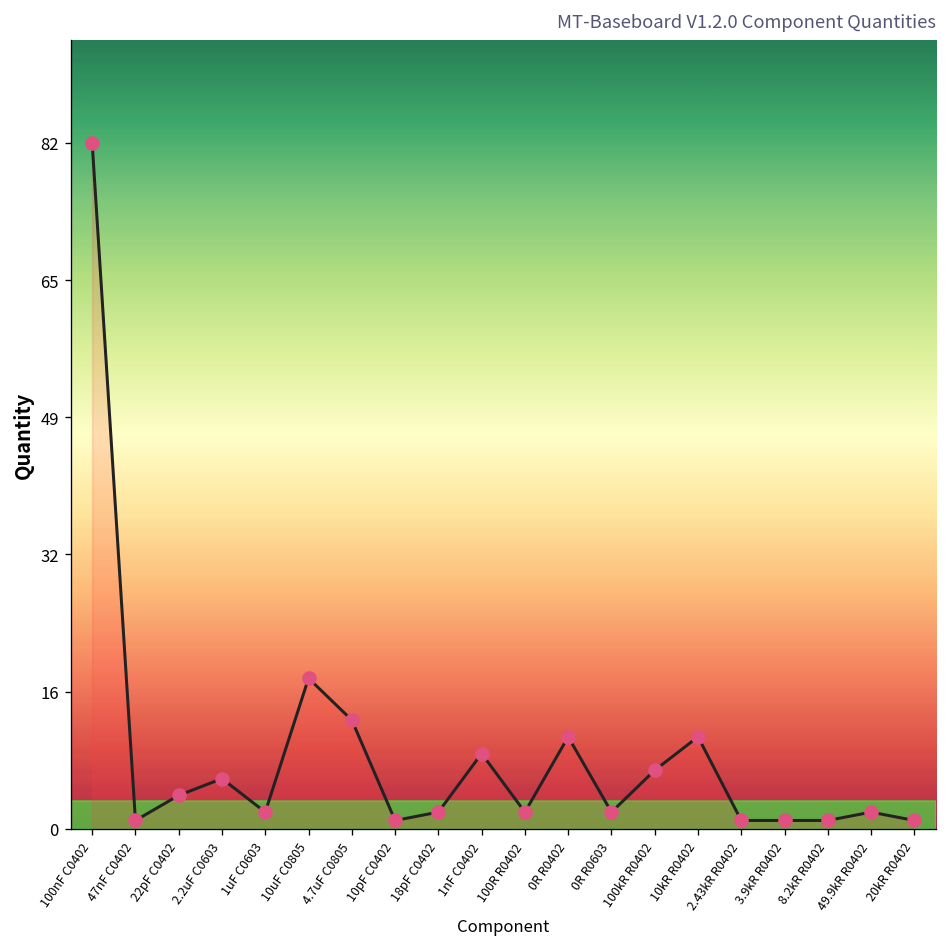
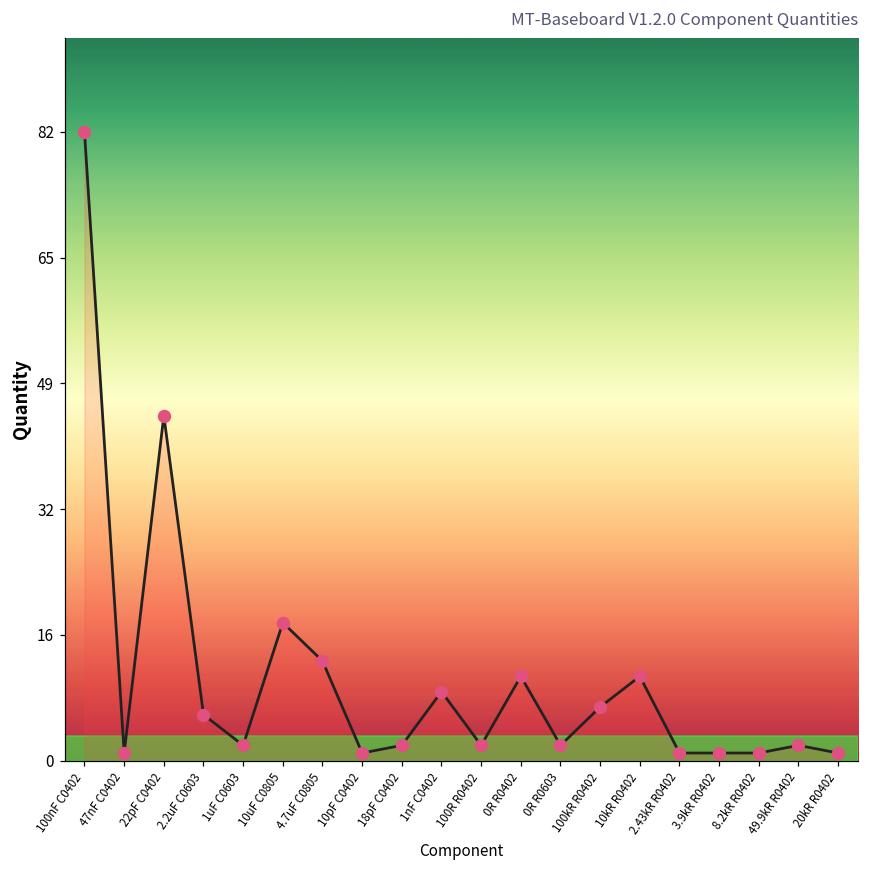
22pF C0402: 4 -> 45
